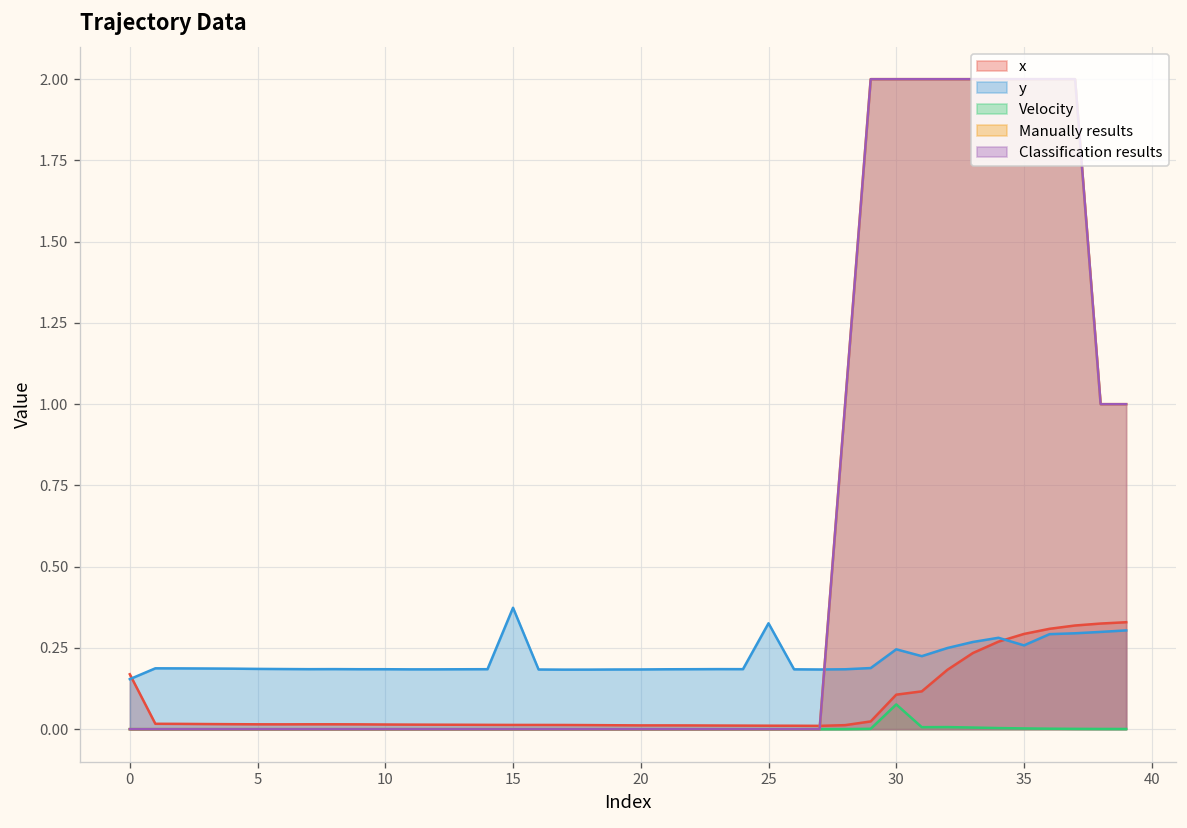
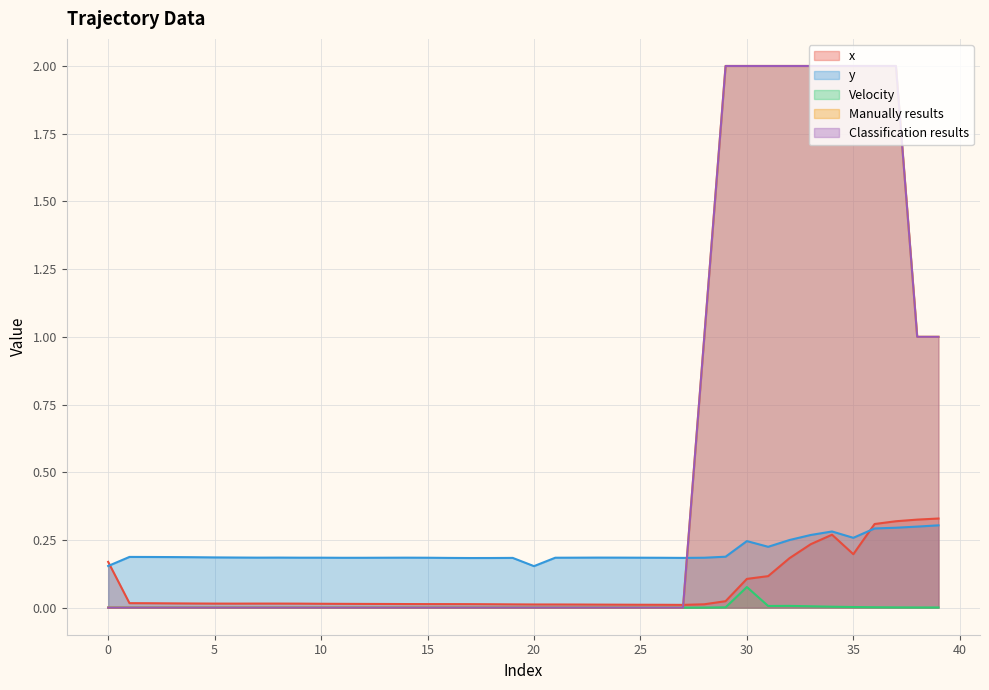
y, 15: 0.37 -> 0.18
y, 20: 0.18 -> 0.15
y, 25: 0.33 -> 0.18
x, 35: 0.29 -> 0.20
